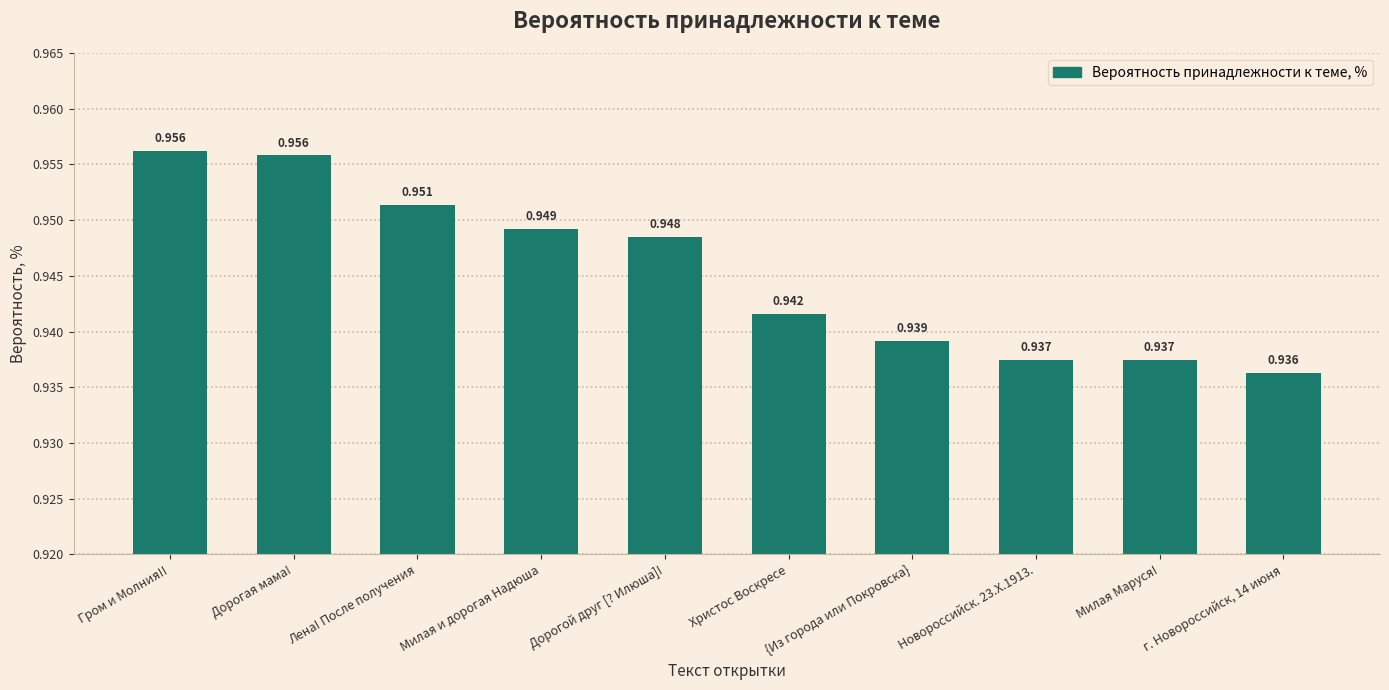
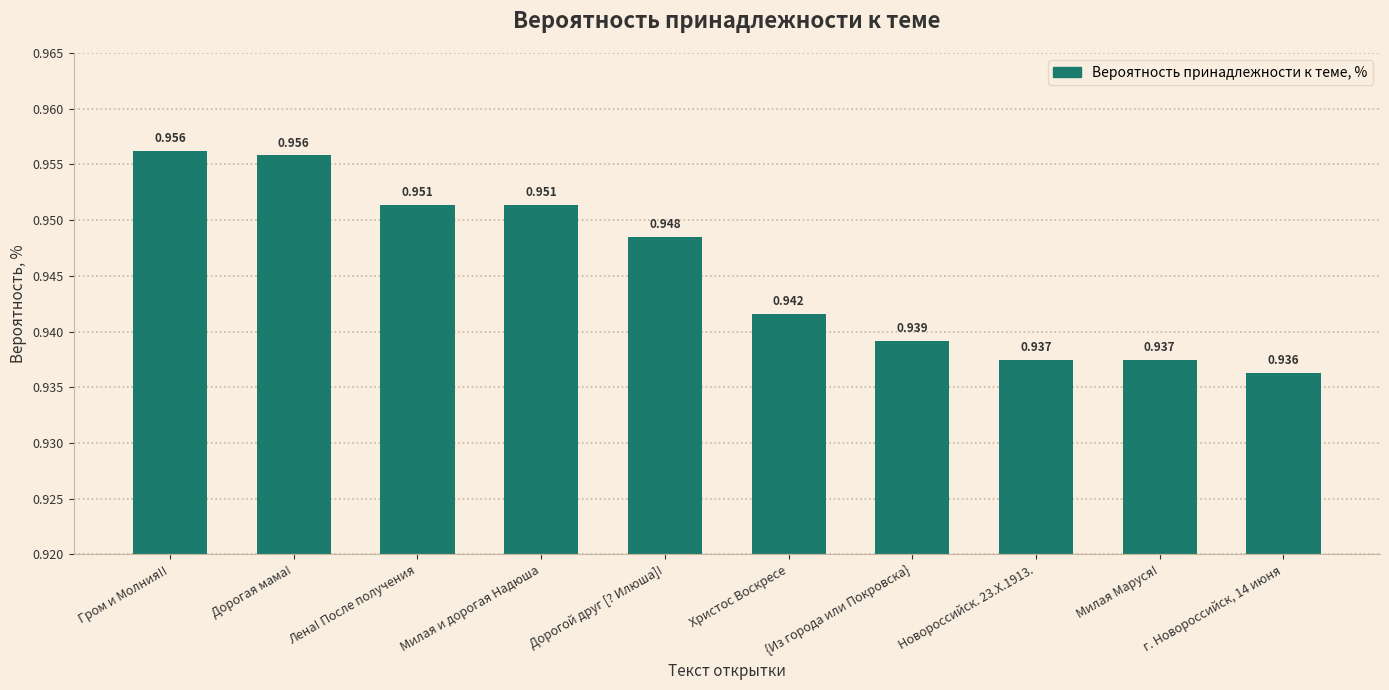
Милая и дорогая Надюша: 0.949 -> 0.951
